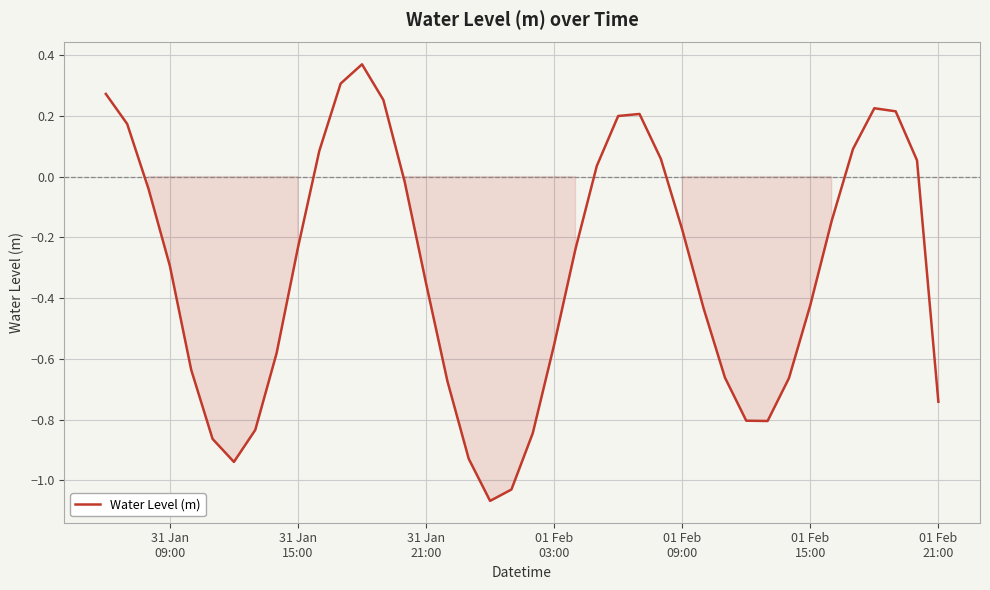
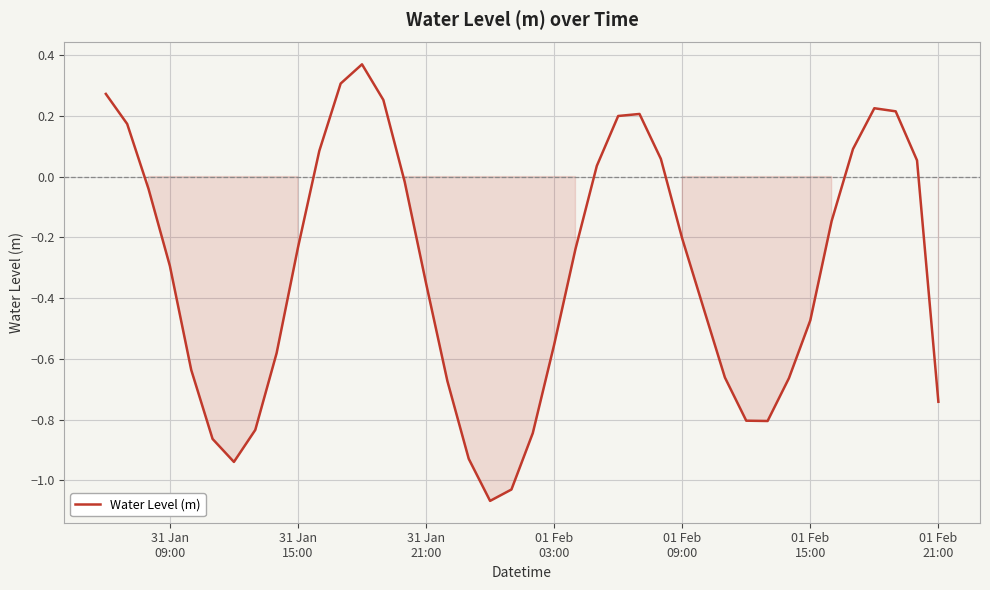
01 Feb 09:00: -0.17 -> -0.20
01 Feb 15:00: -0.42 -> -0.47
